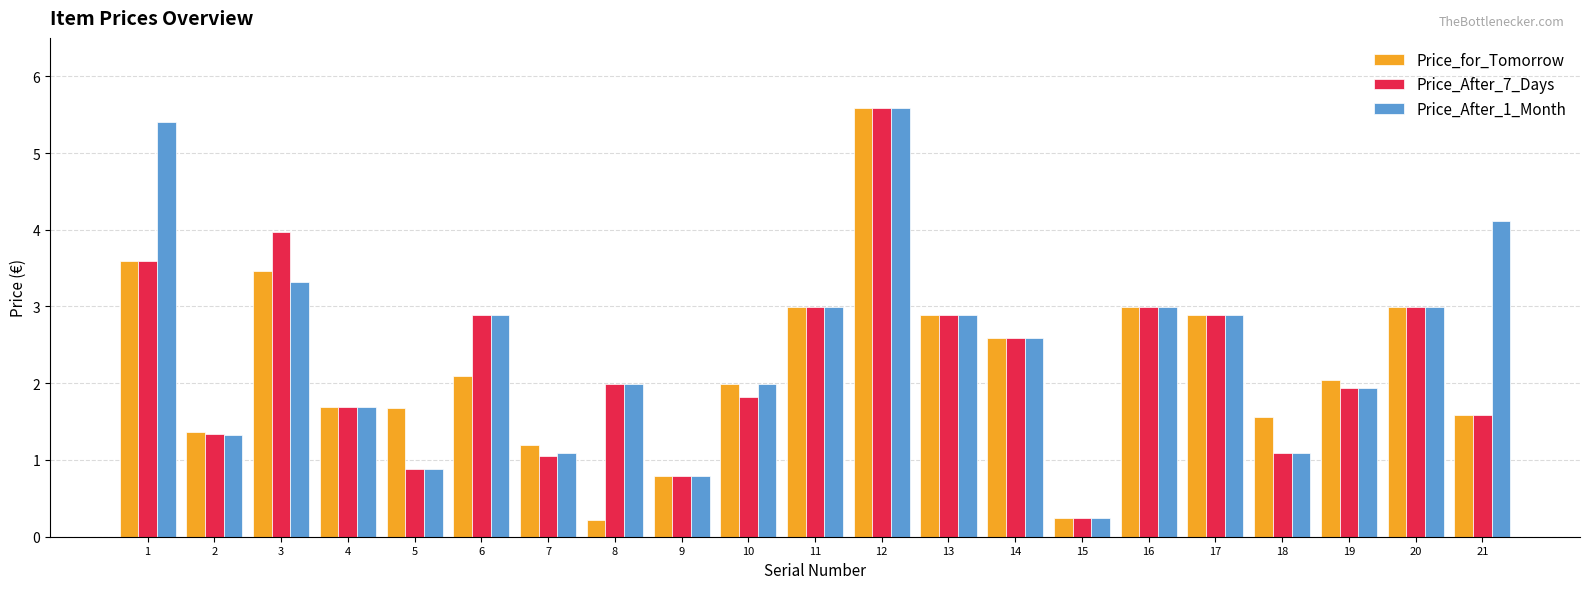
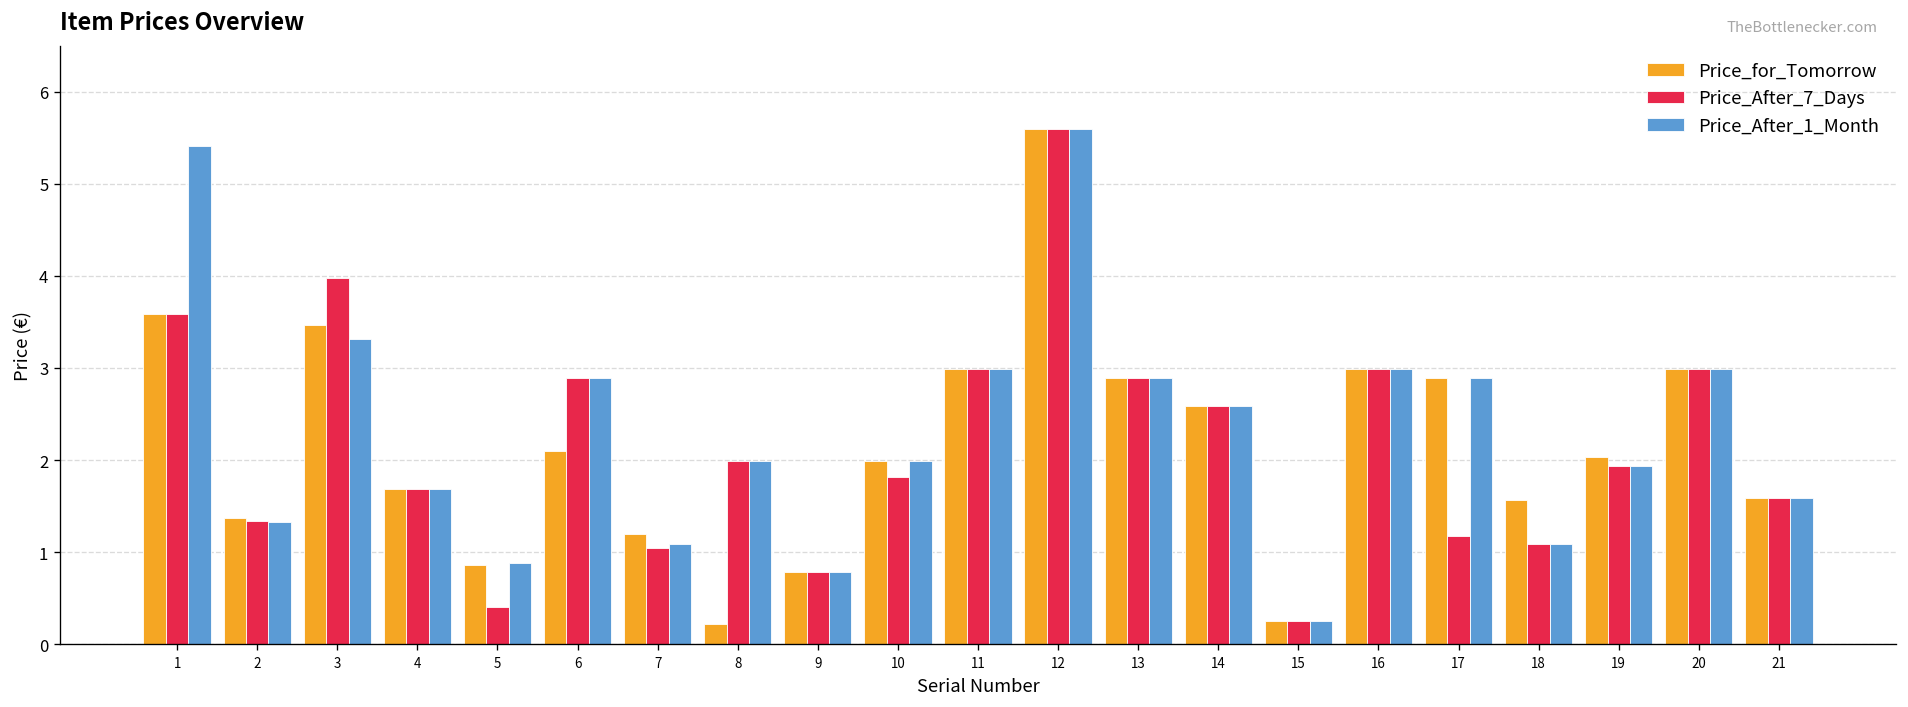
Price_for_Tomorrow, 5: 1.7 -> 0.9
Price_After_7_Days, 5: 0.9 -> 0.4
Price_After_7_Days, 17: 2.9 -> 1.2
Price_After_1_Month, 21: 4.1 -> 1.6
